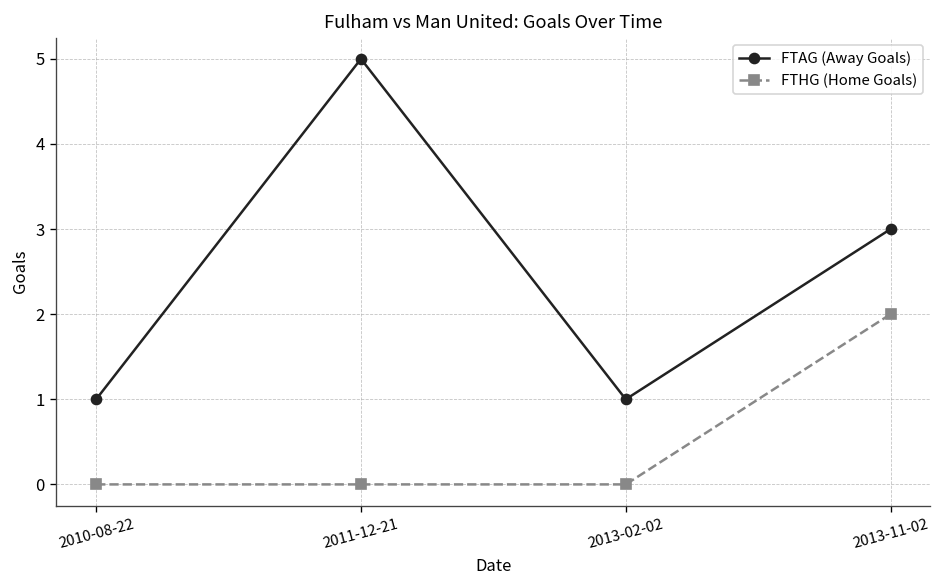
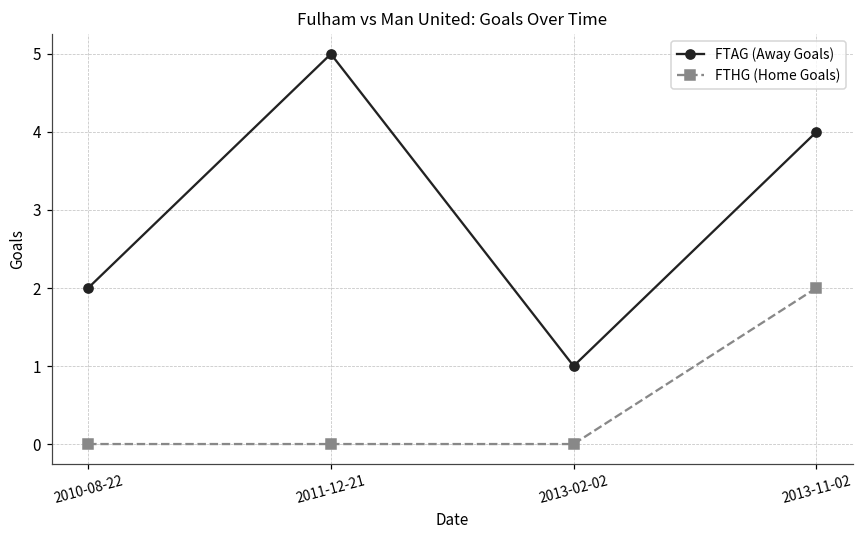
FTAG (Away Goals), 2010-08-22: 1 -> 2
FTAG (Away Goals), 2013-11-02: 3 -> 4
